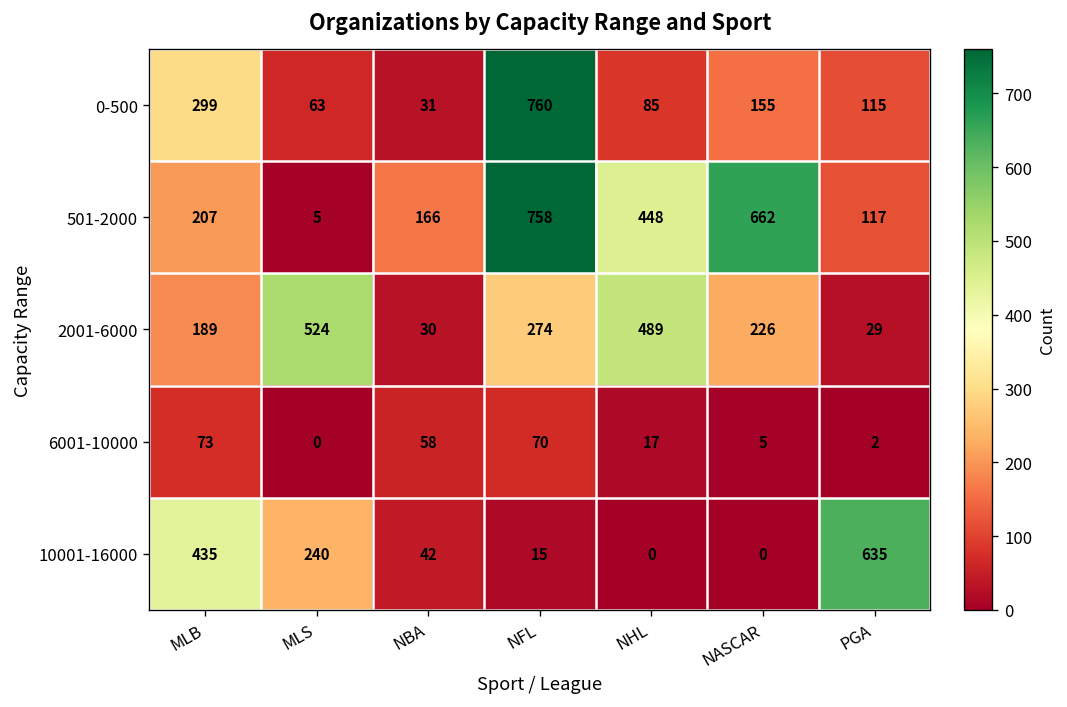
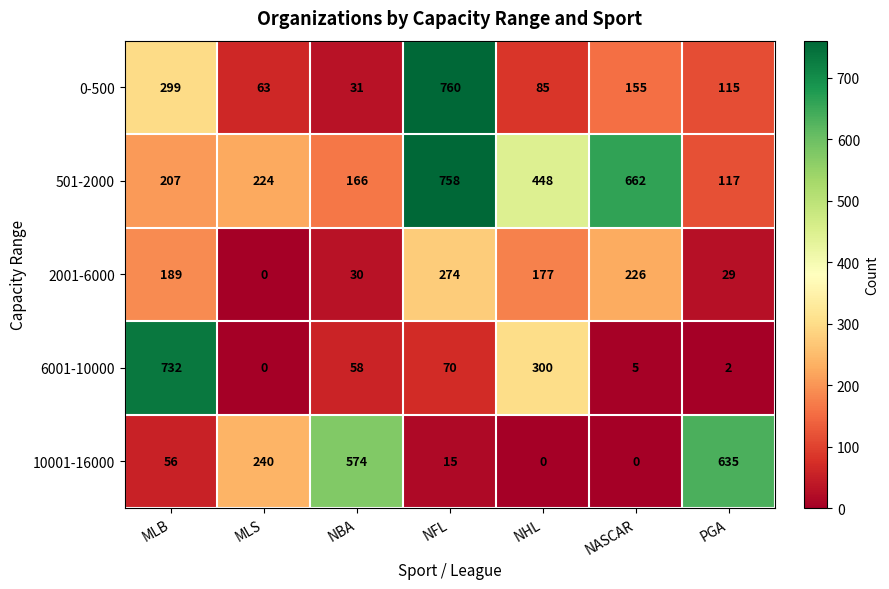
501-2000, MLS: 5 -> 224
2001-6000, MLS: 524 -> 0
2001-6000, NHL: 489 -> 177
6001-10000, MLB: 73 -> 732
6001-10000, NHL: 17 -> 300
10001-16000, MLB: 435 -> 56
10001-16000, NBA: 42 -> 574
